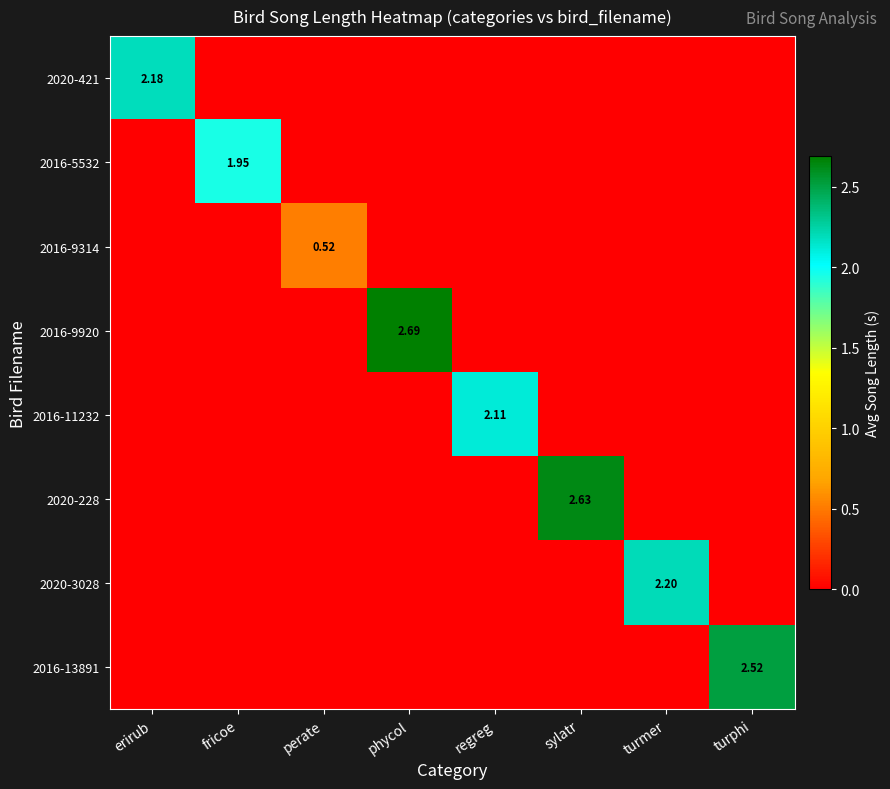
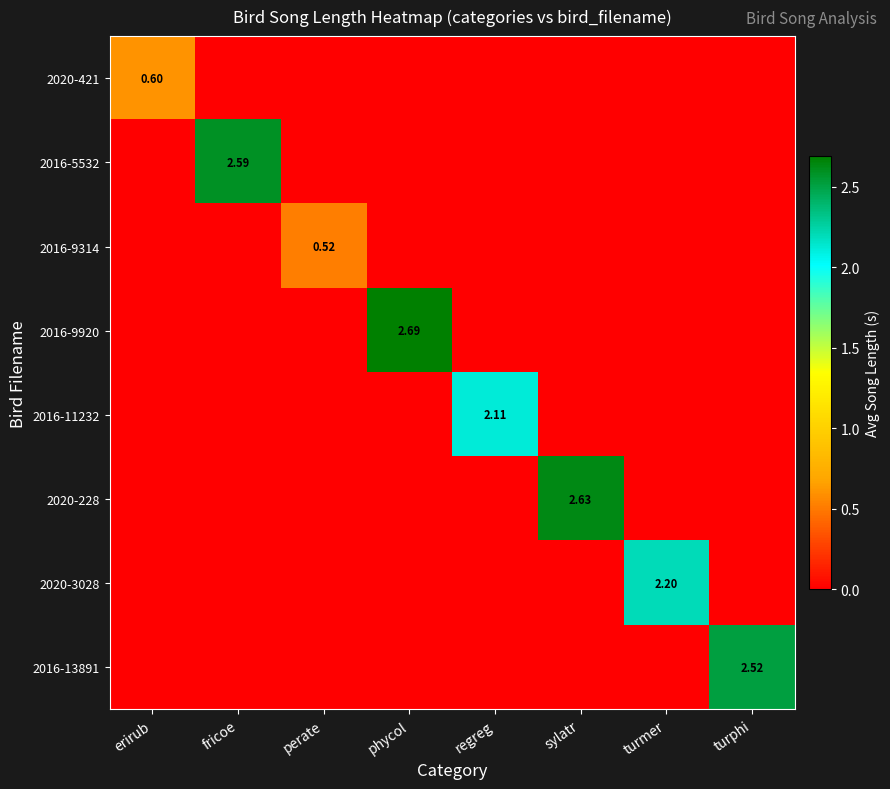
2020-421, erirub: 2.18 -> 0.60
2016-5532, fricoe: 1.95 -> 2.59
